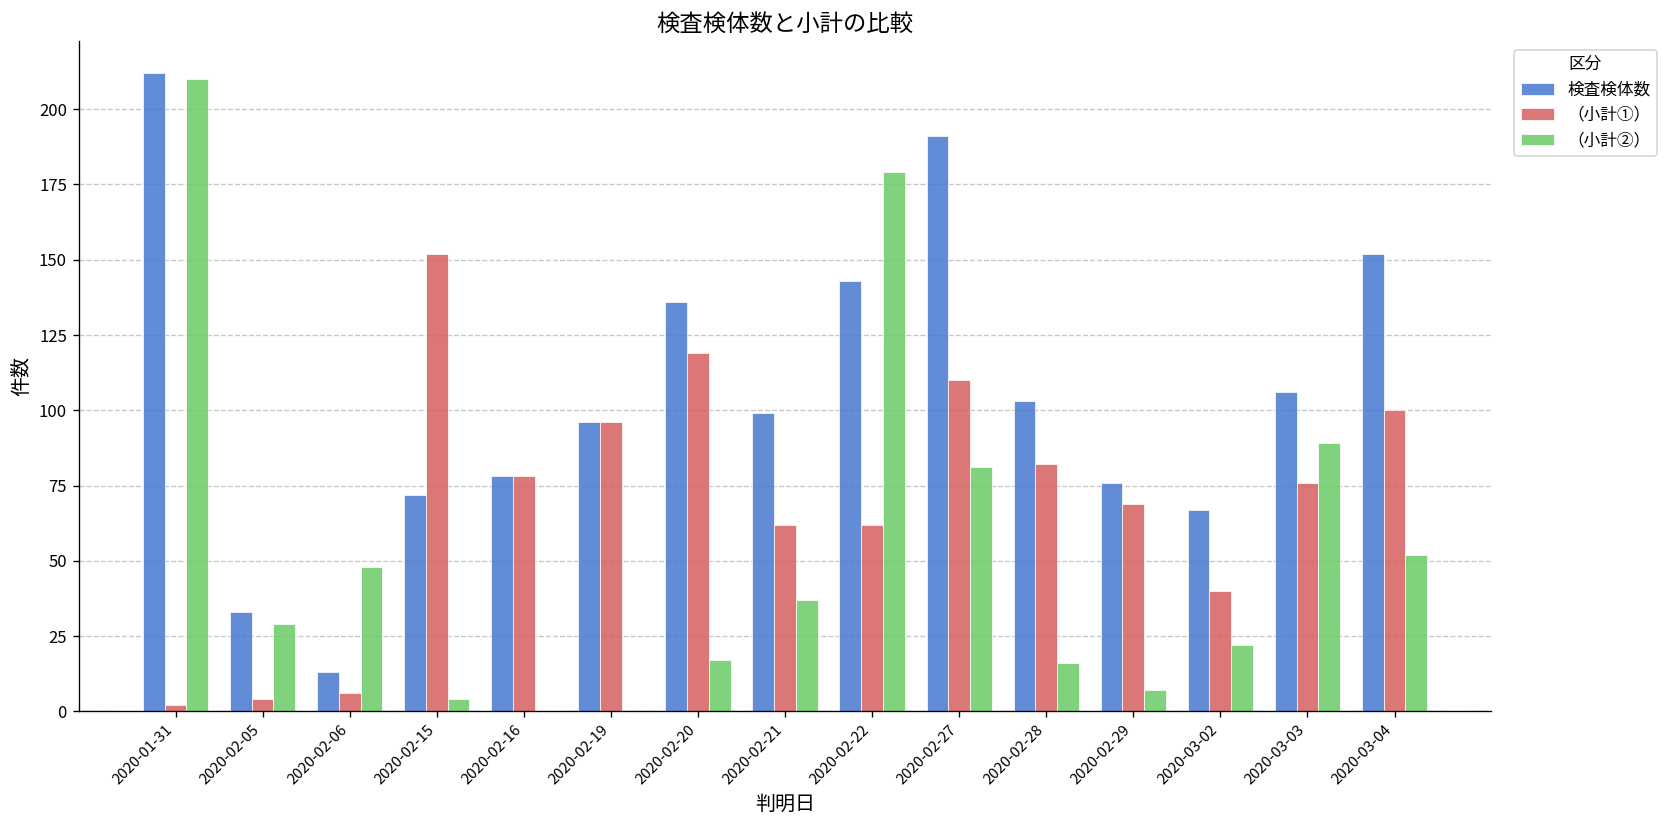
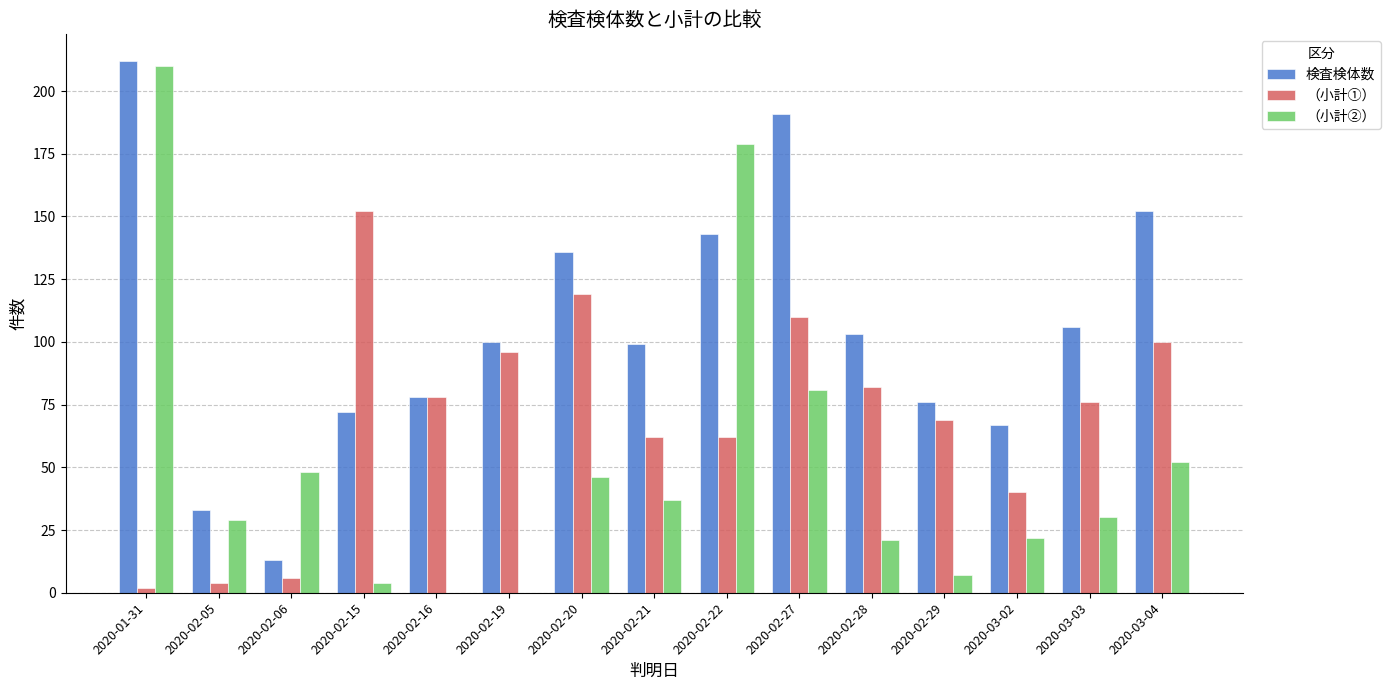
検査検体数, 2020-02-19: 96 -> 100
（小計②）, 2020-02-20: 17 -> 46
（小計②）, 2020-02-28: 16 -> 21
（小計②）, 2020-03-03: 89 -> 30
